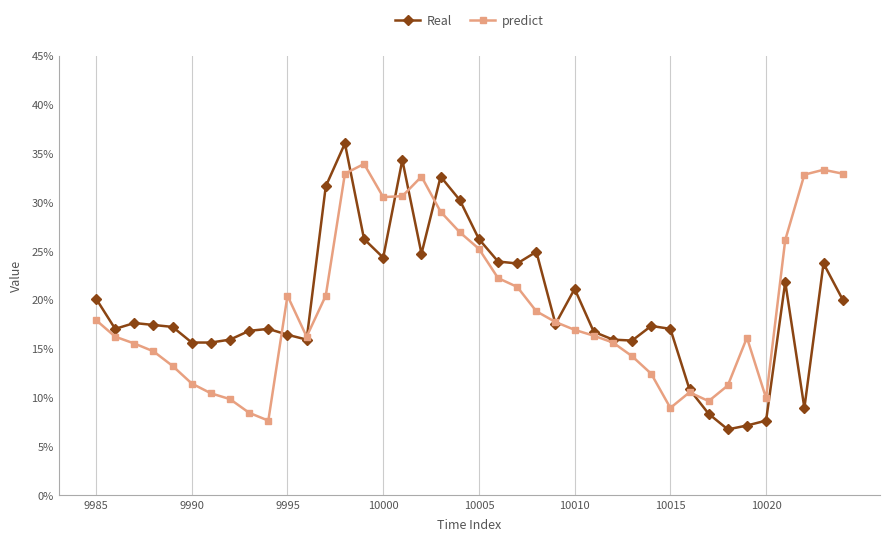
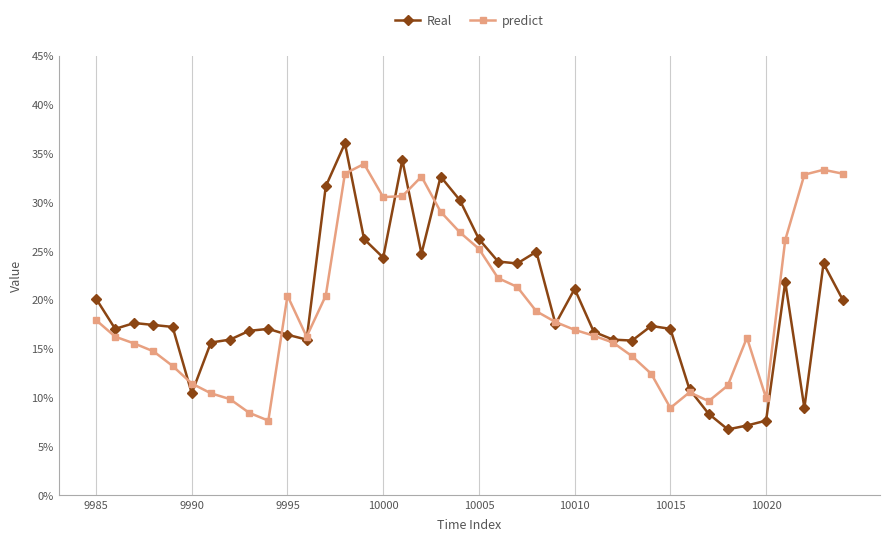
Real, 9990: 16% -> 10%
